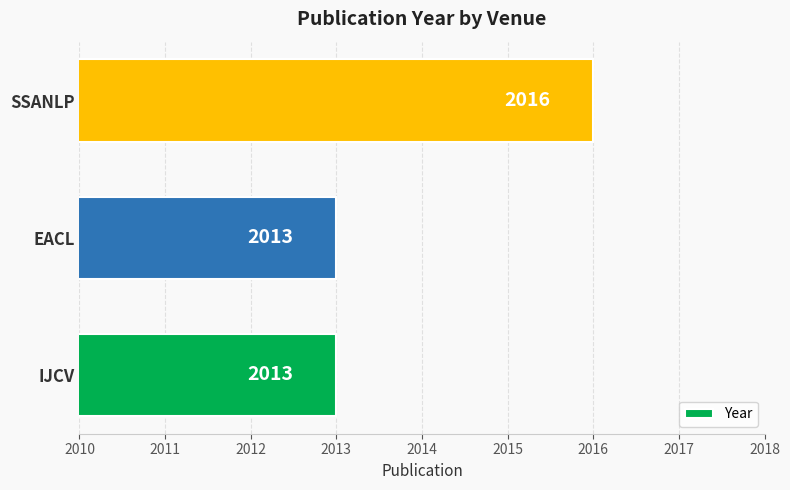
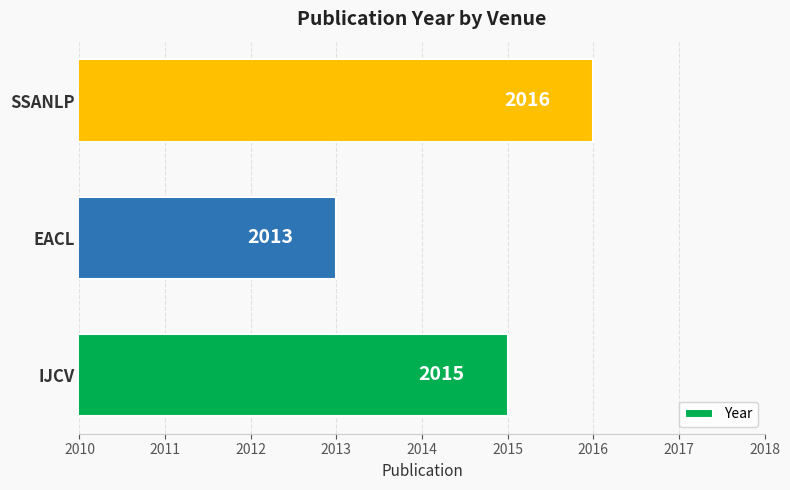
IJCV: 2013 -> 2015
